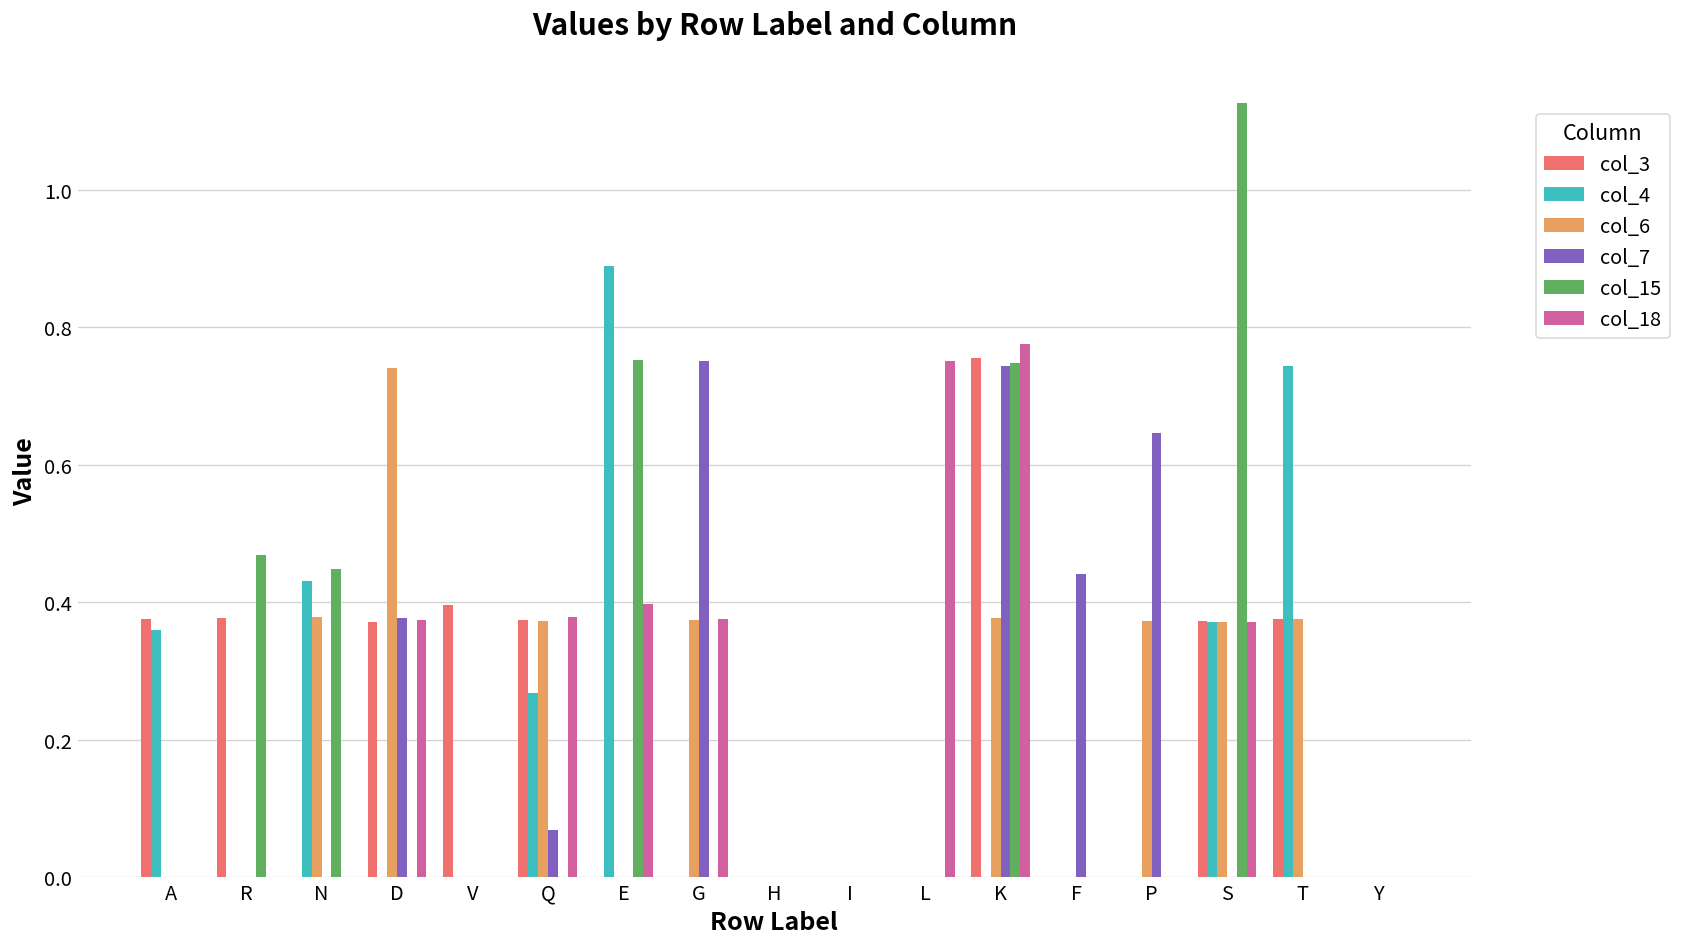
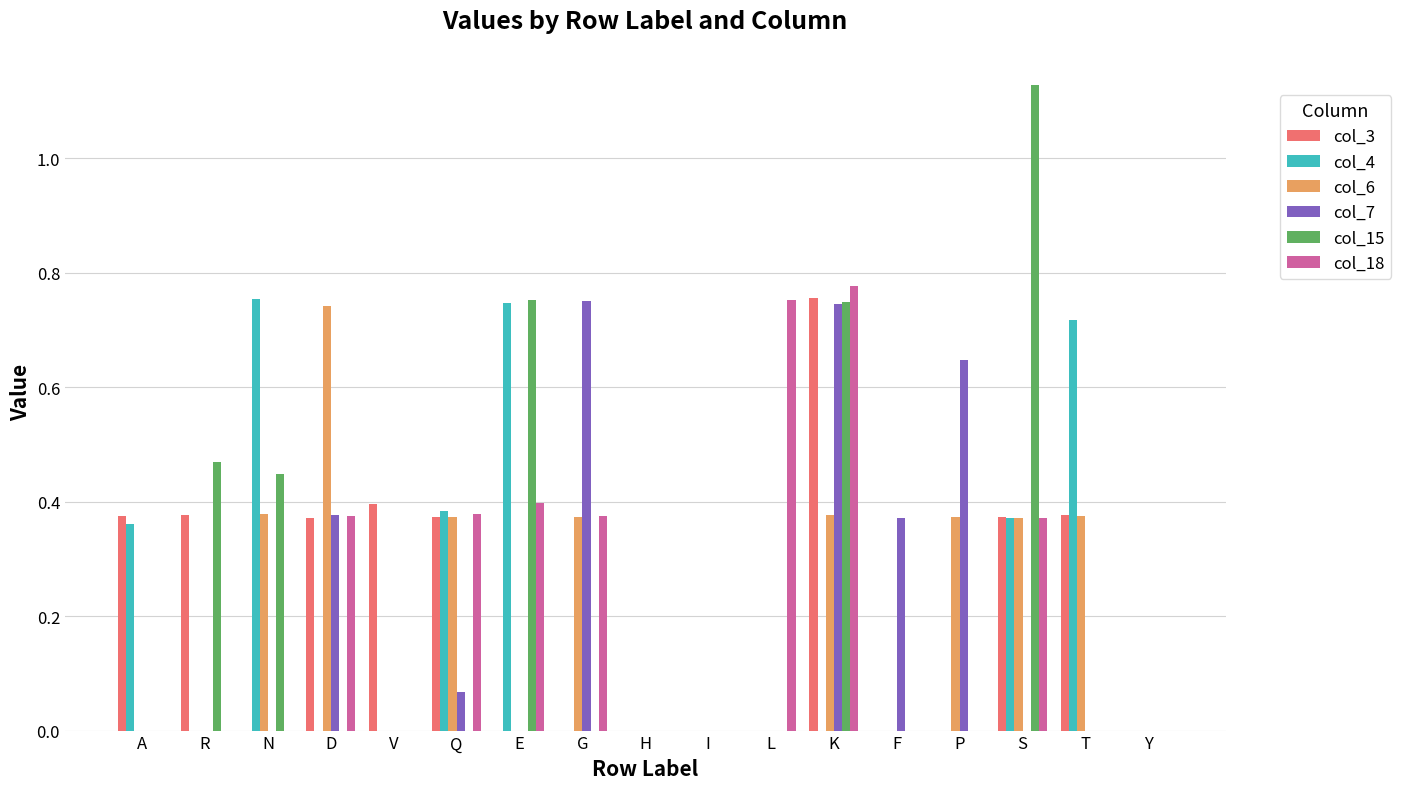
col_4, N: 0.43 -> 0.75
col_4, Q: 0.27 -> 0.38
col_4, E: 0.89 -> 0.75
col_7, F: 0.44 -> 0.37
col_4, T: 0.74 -> 0.72
